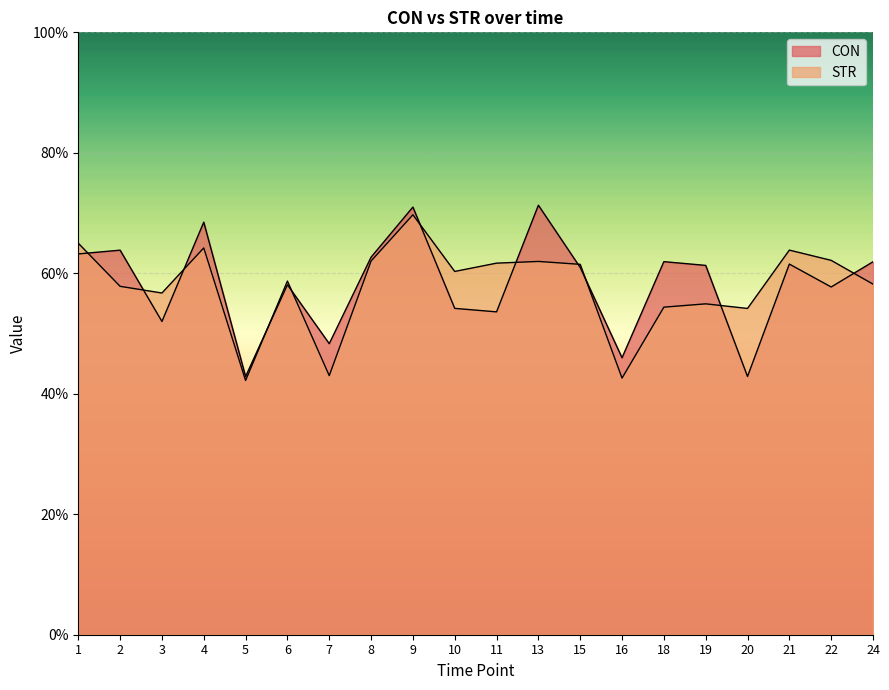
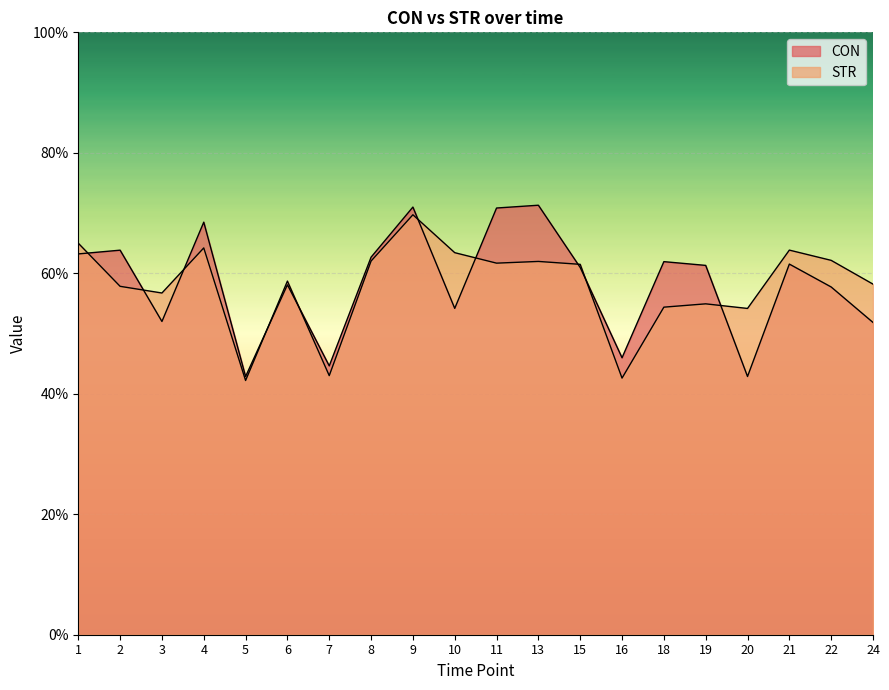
CON, 7: 48% -> 45%
STR, 10: 60% -> 63%
CON, 11: 54% -> 71%
CON, 24: 62% -> 52%
